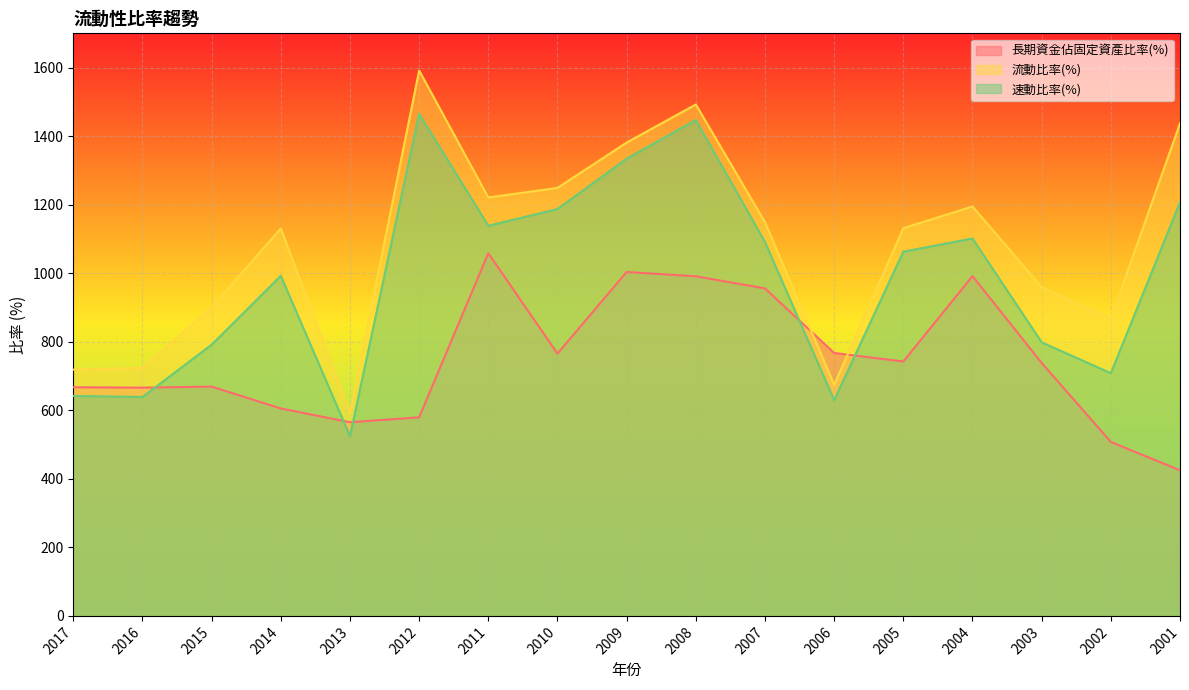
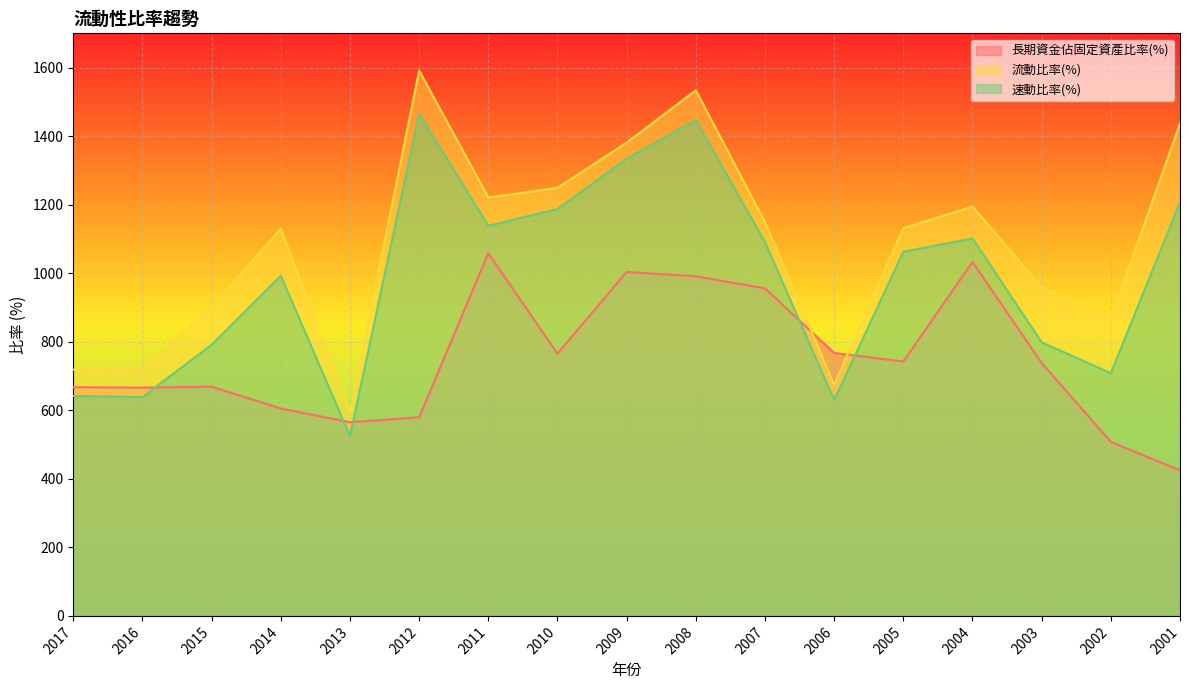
流動比率(%), 2008: 1490 -> 1530
長期資金佔固定資產比率(%), 2004: 990 -> 1030
